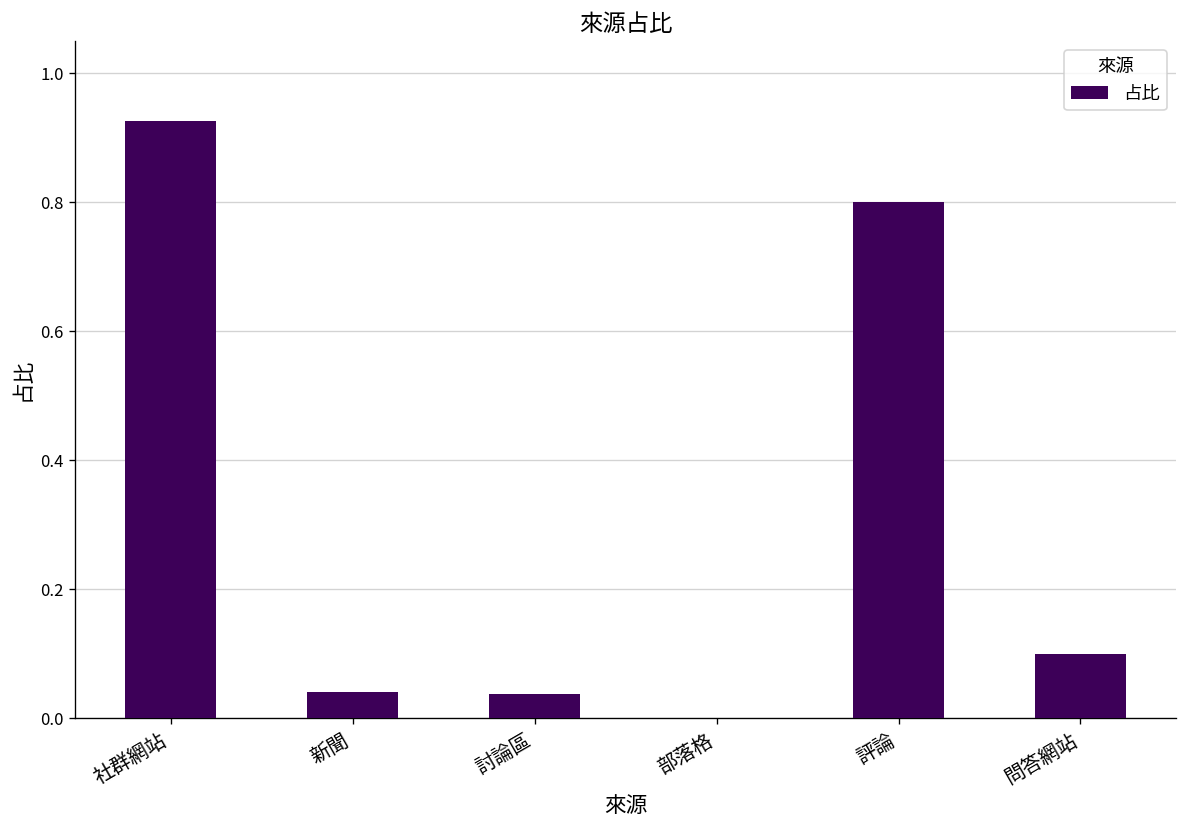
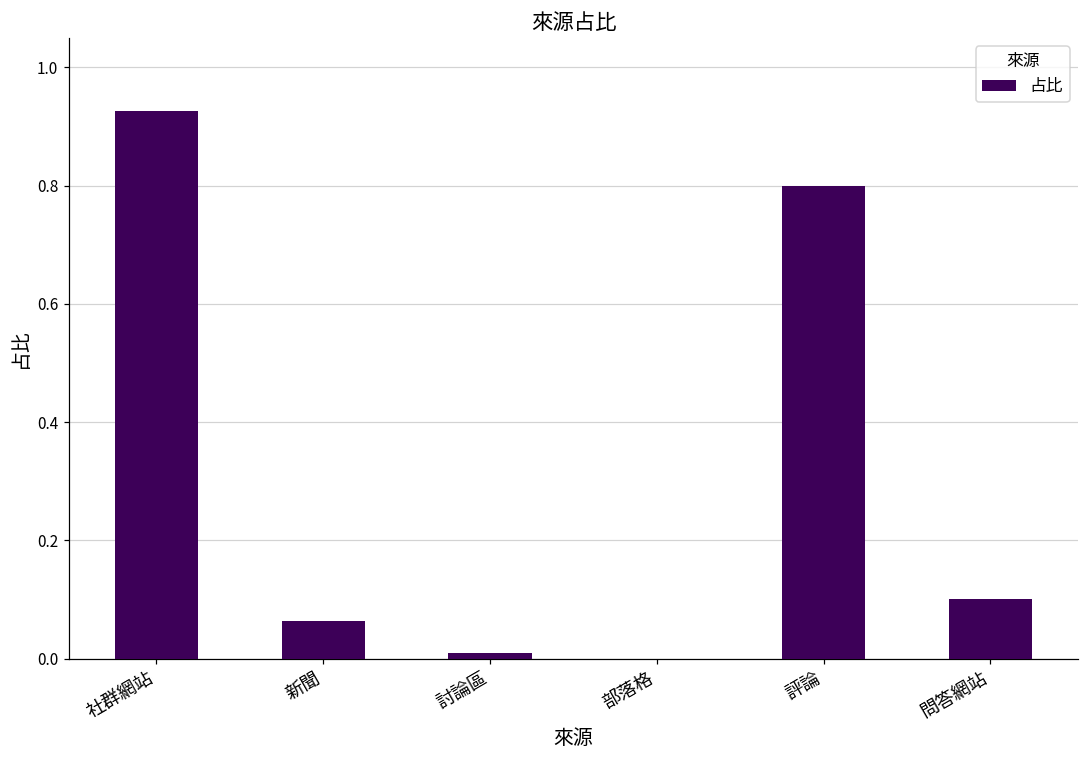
新聞: 0.04 -> 0.06
討論區: 0.04 -> 0.01
